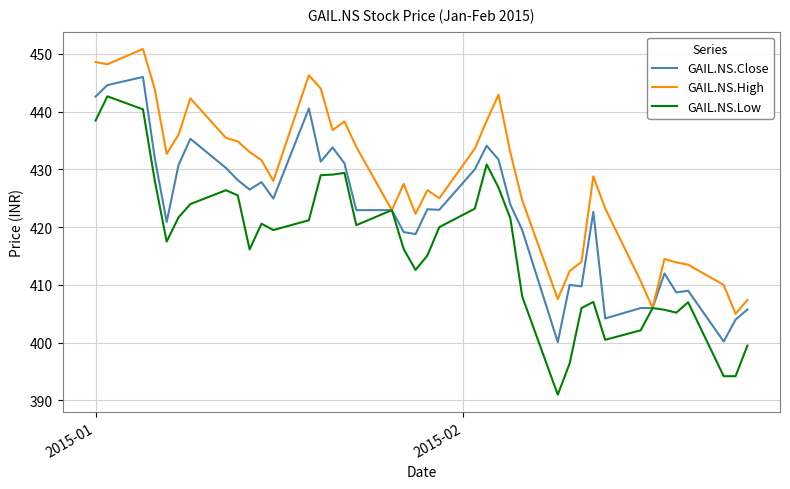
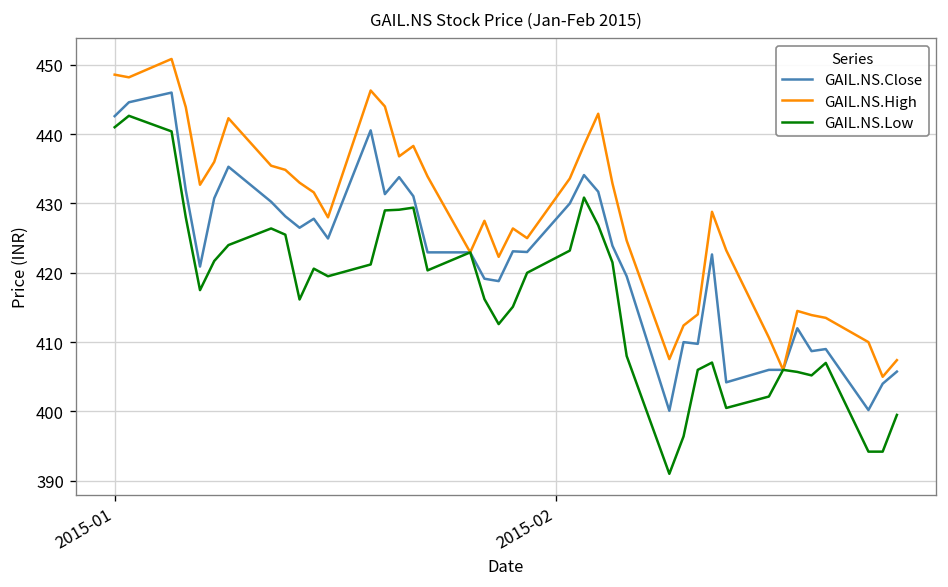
GAIL.NS.Low, 2015-01: 438 -> 441
